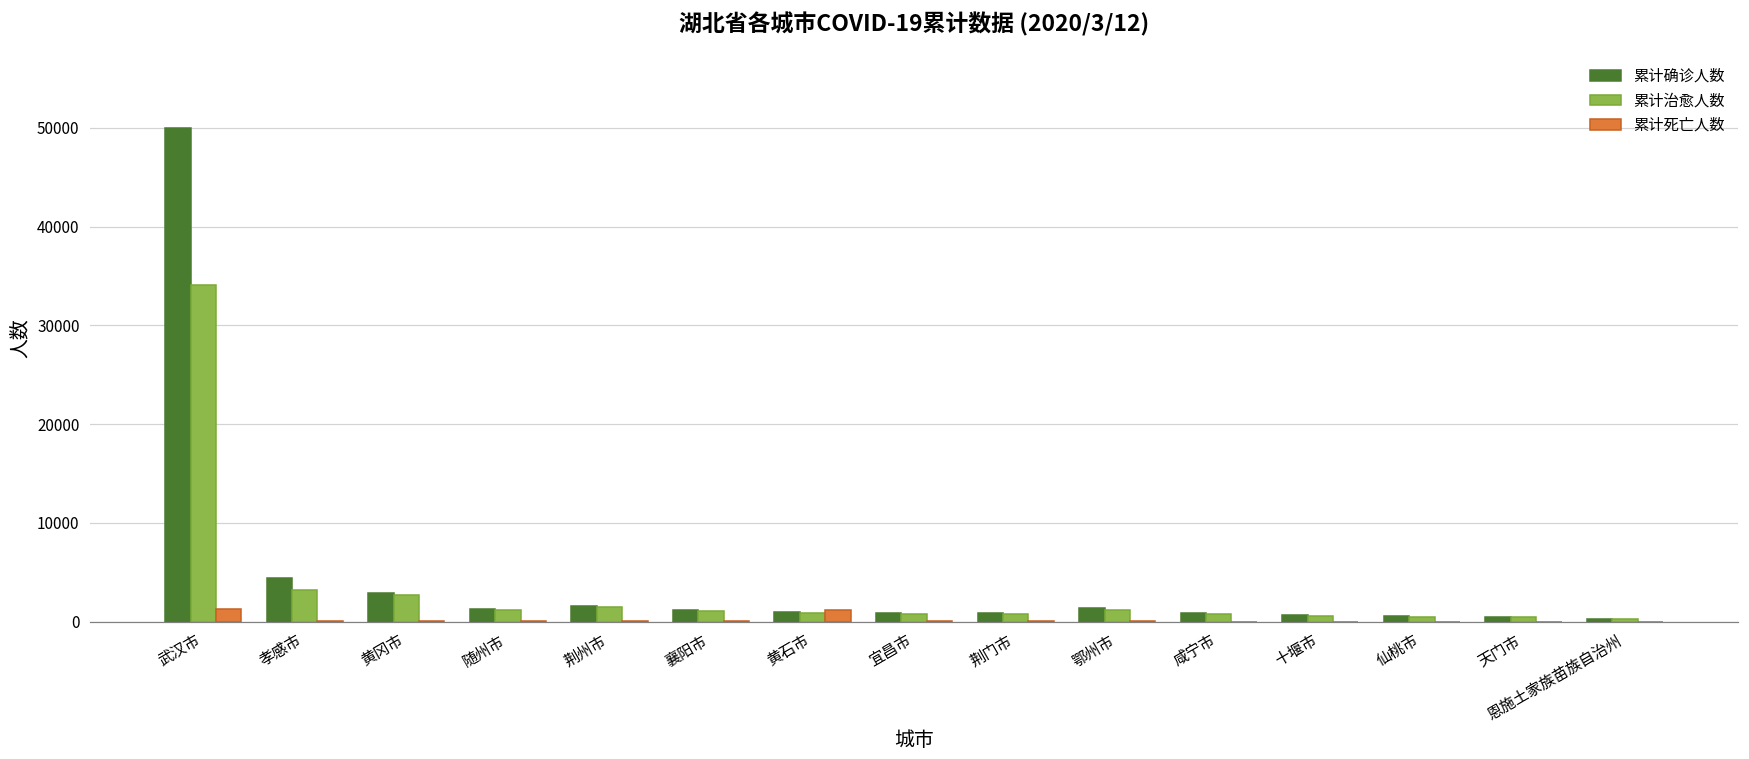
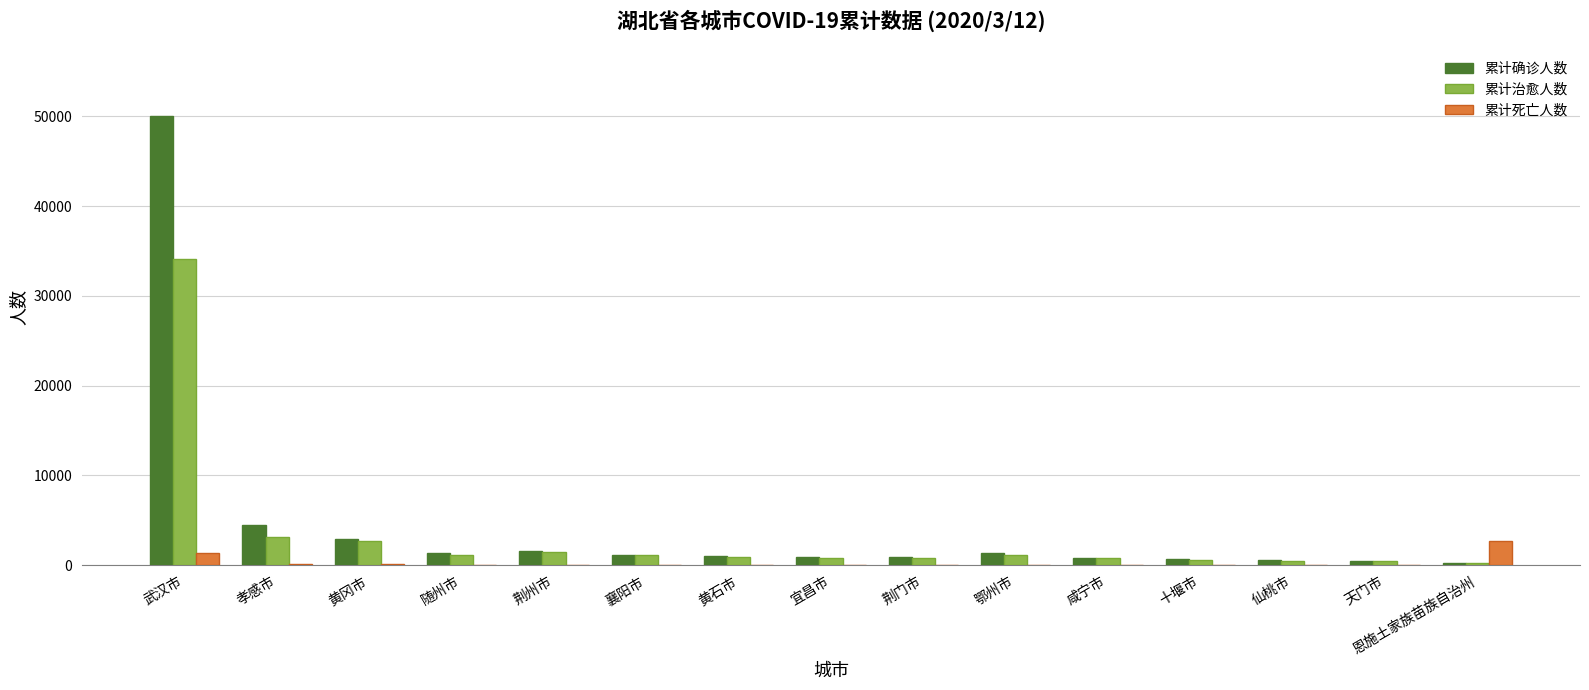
累计死亡人数, 黄石市: 1000 -> 0
累计死亡人数, 恩施土家族苗族自治州: 0 -> 3000
